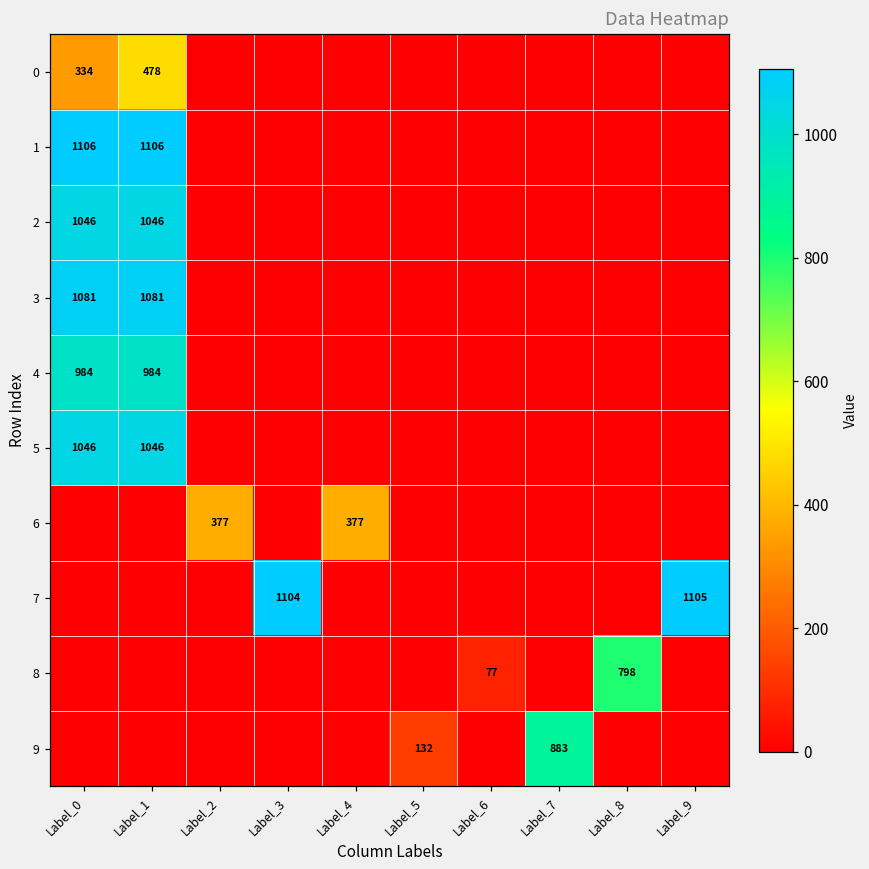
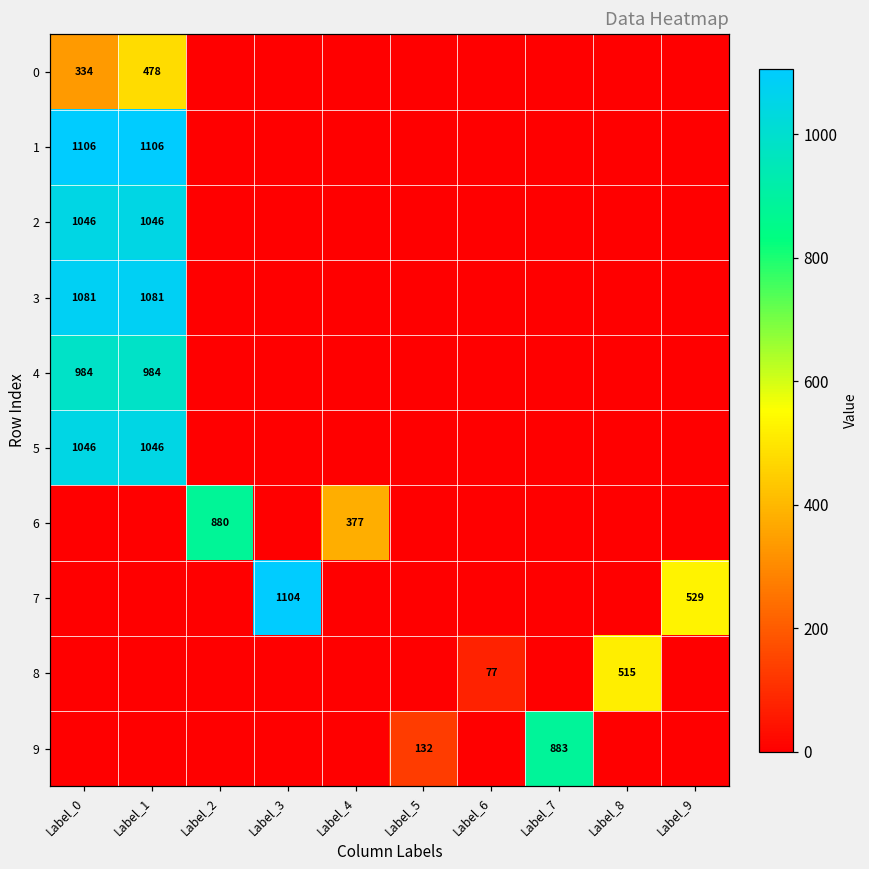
6, Label_2: 377 -> 880
7, Label_9: 1105 -> 529
8, Label_8: 798 -> 515
